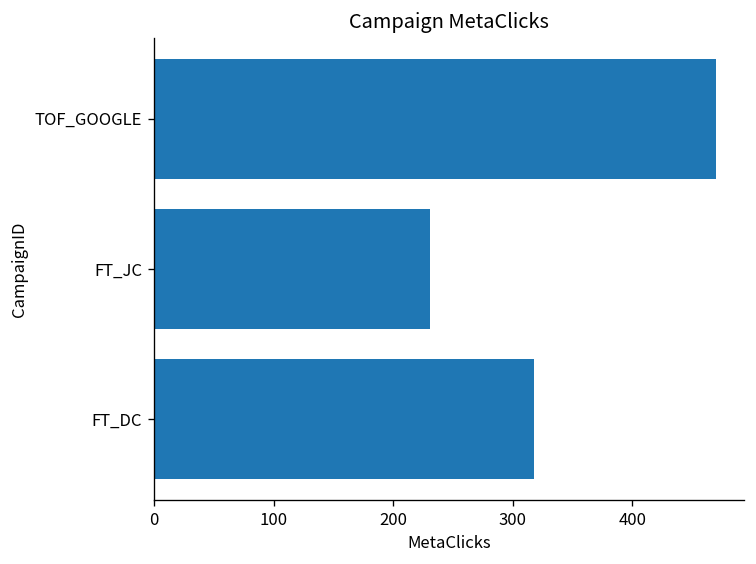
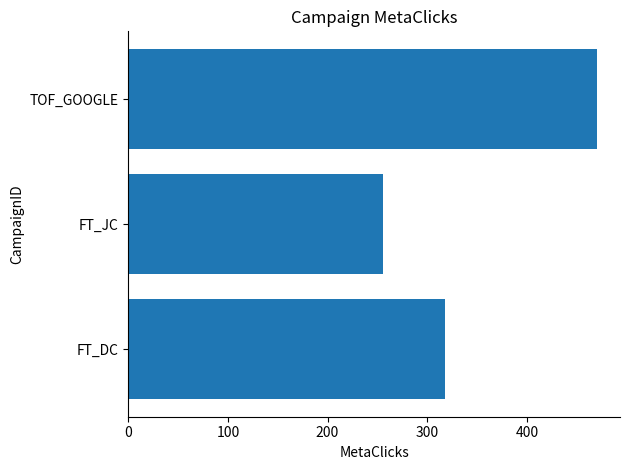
FT_JC: 230 -> 260
